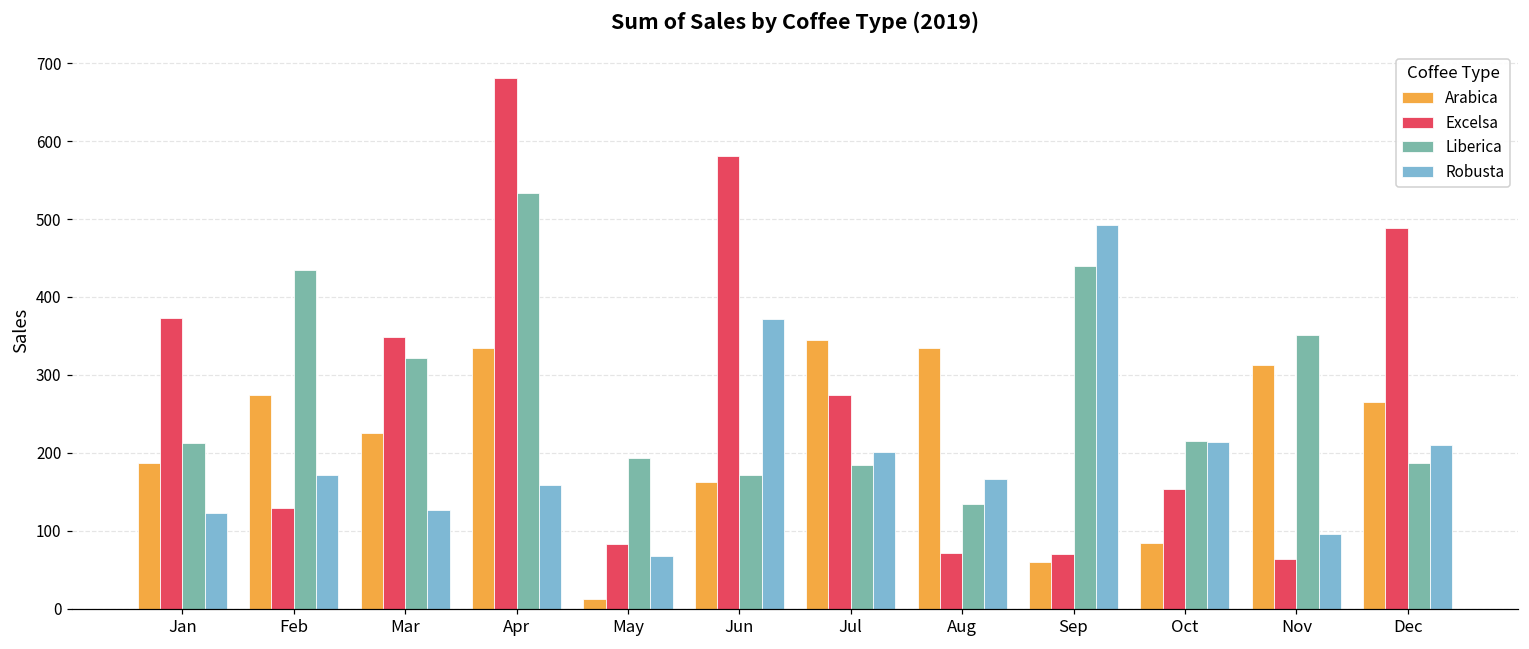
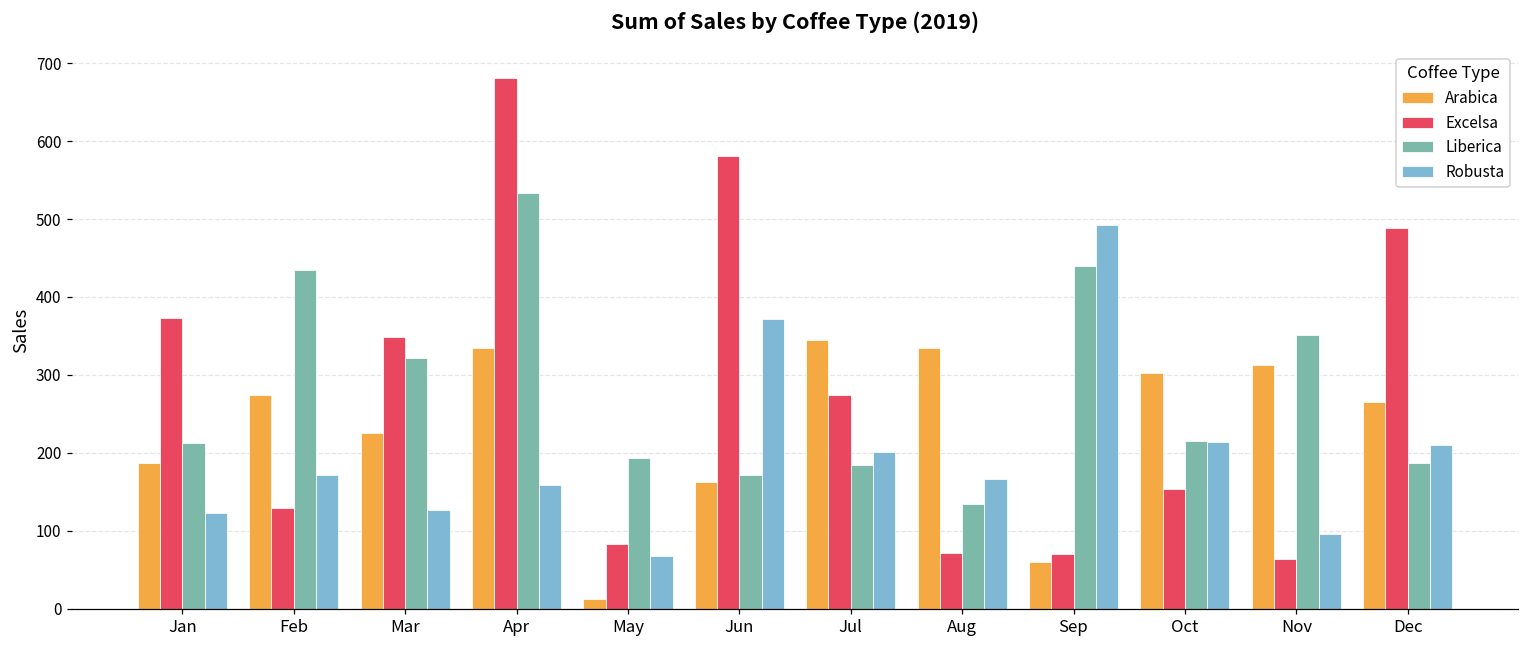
Arabica, Oct: 80 -> 300
